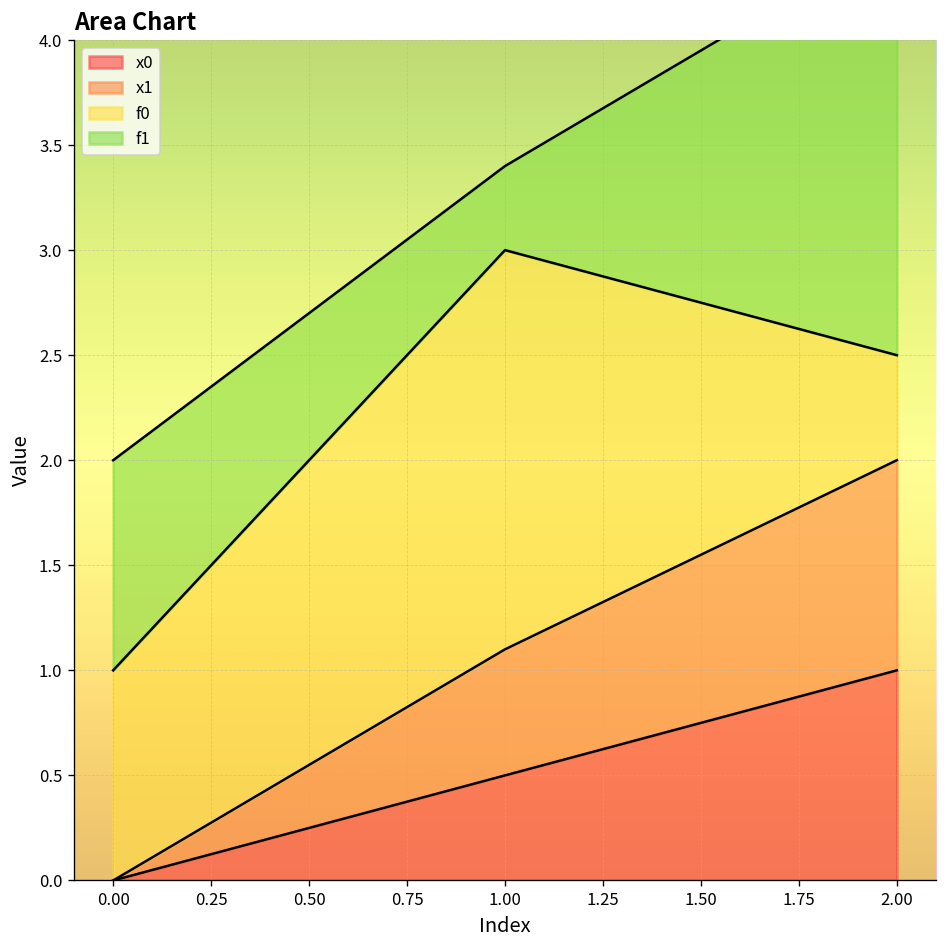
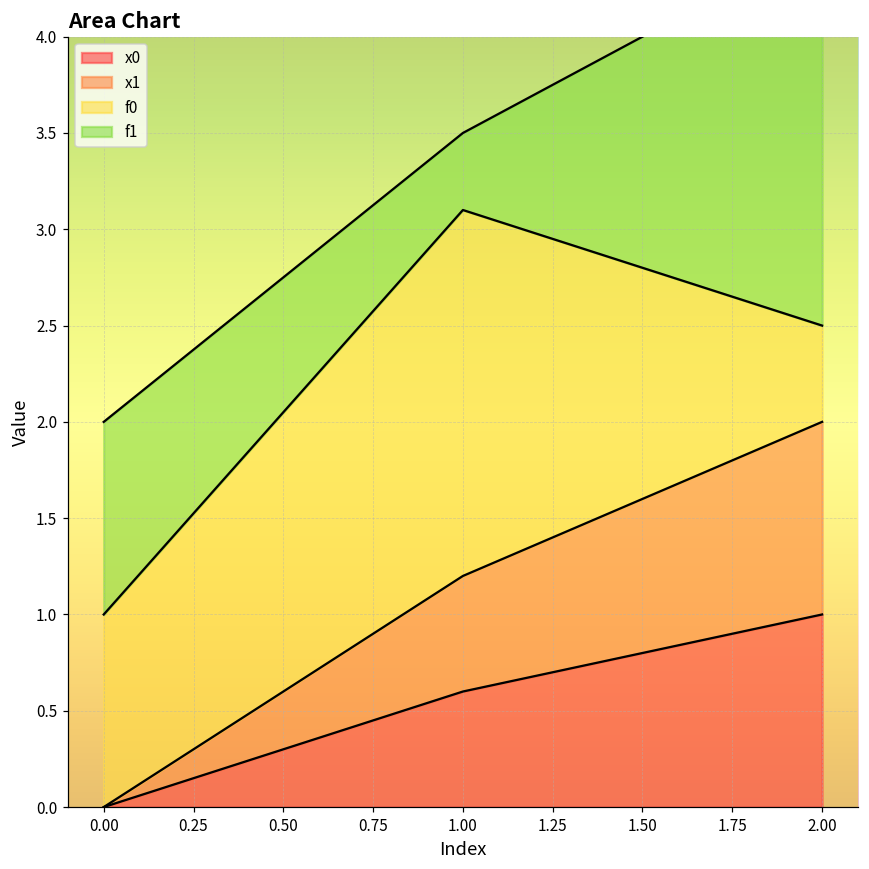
x0, 1.00: 0.5 -> 0.6
